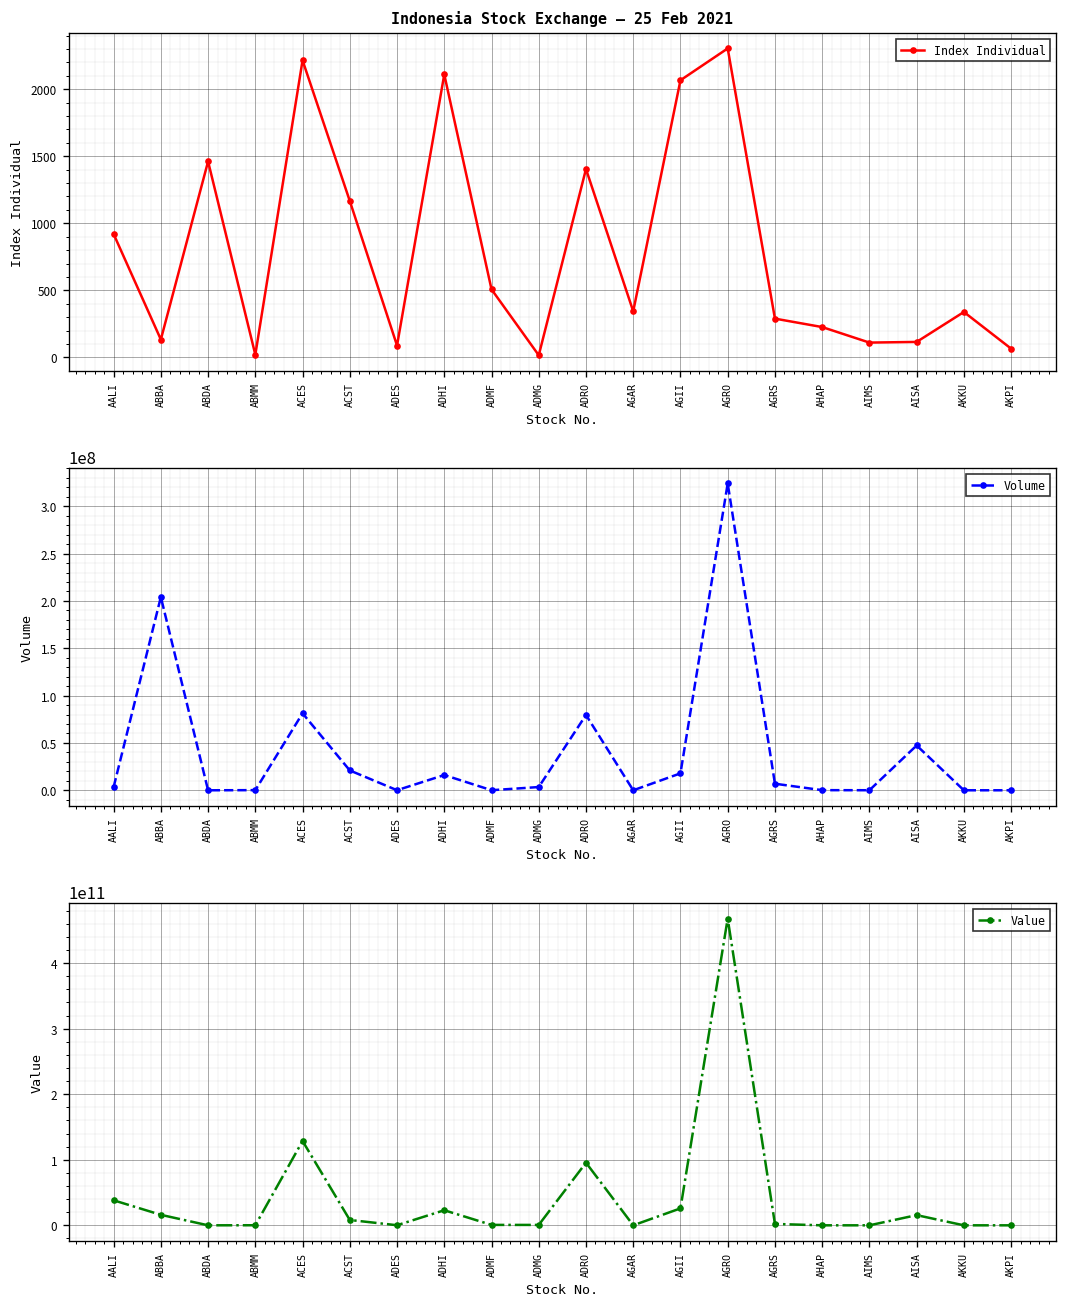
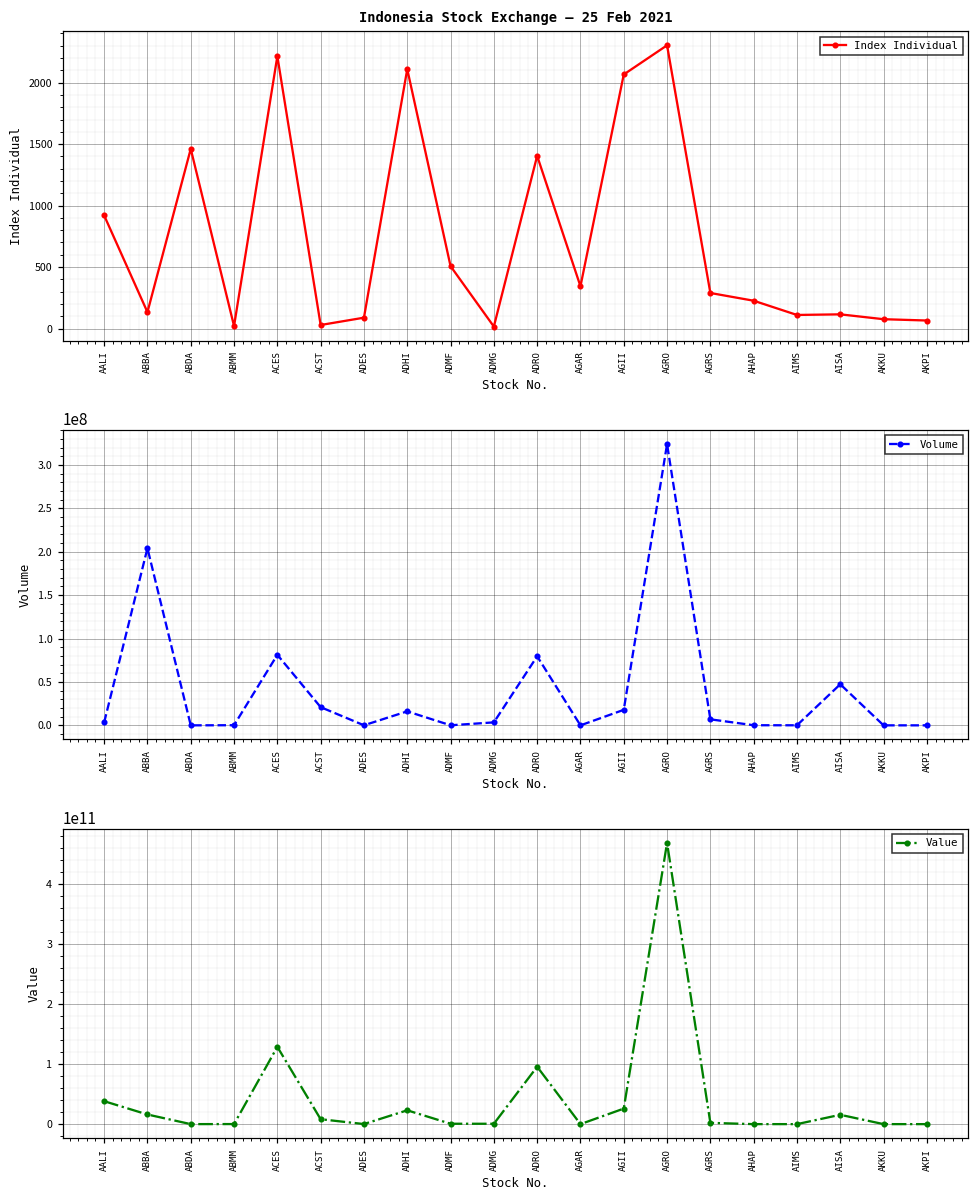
Indonesia Stock Exchange — 25 Feb 2021, ACST: 1170 -> 30
Indonesia Stock Exchange — 25 Feb 2021, AKKU: 340 -> 80
